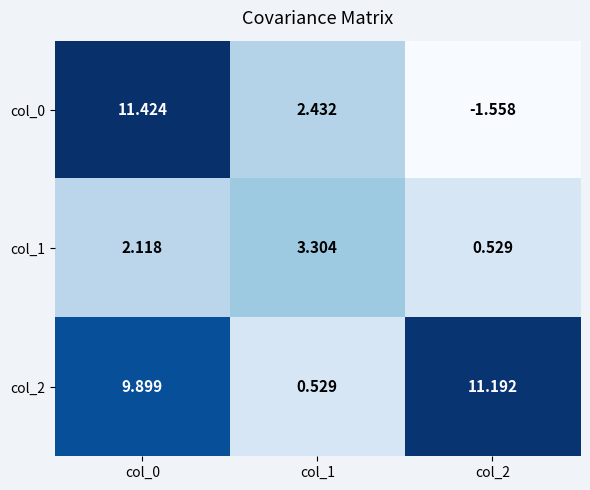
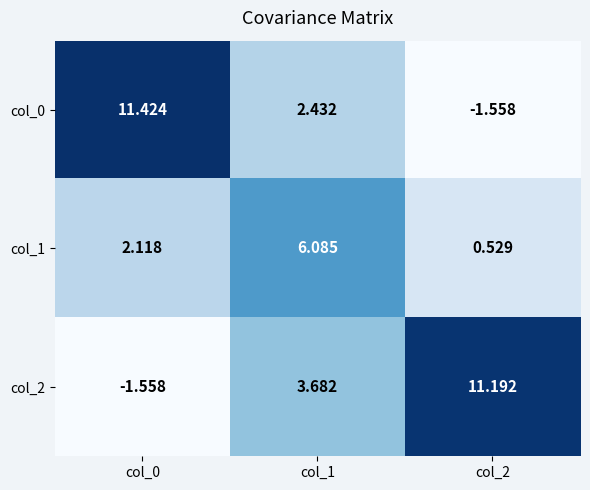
col_1, col_1: 3.304 -> 6.085
col_2, col_0: 9.899 -> -1.558
col_2, col_1: 0.529 -> 3.682
